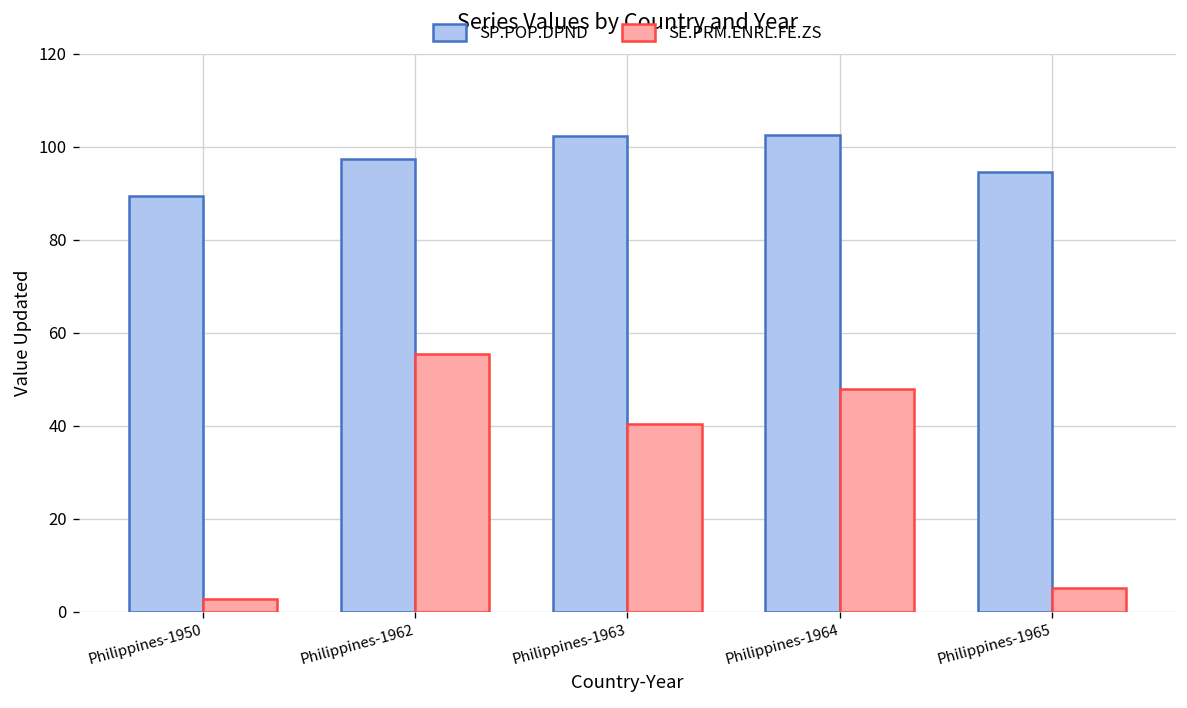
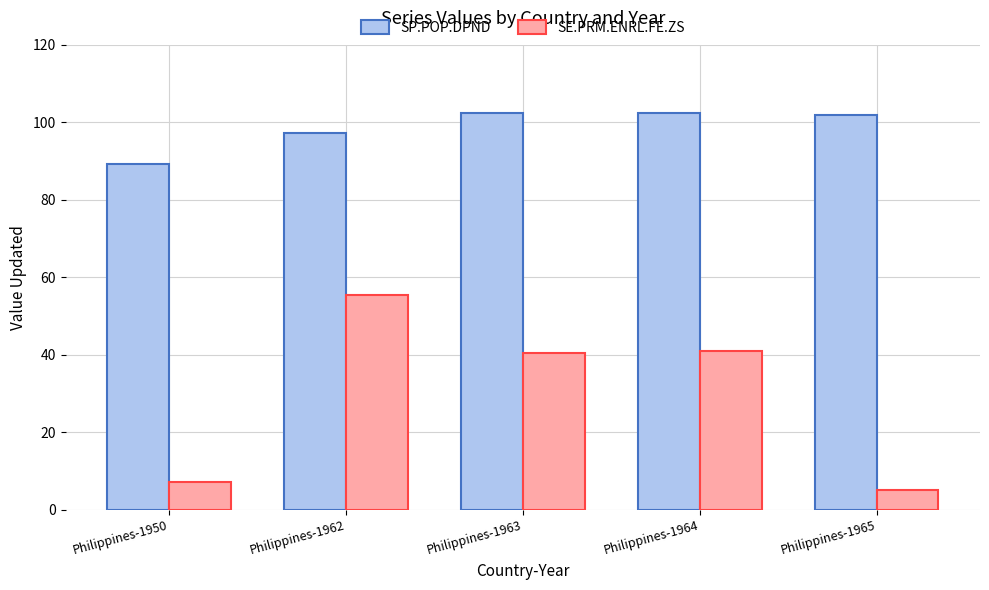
SE.PRM.ENRL.FE.ZS, Philippines-1950: 3 -> 7
SE.PRM.ENRL.FE.ZS, Philippines-1964: 48 -> 41
SP.POP.DPND, Philippines-1965: 94 -> 102
